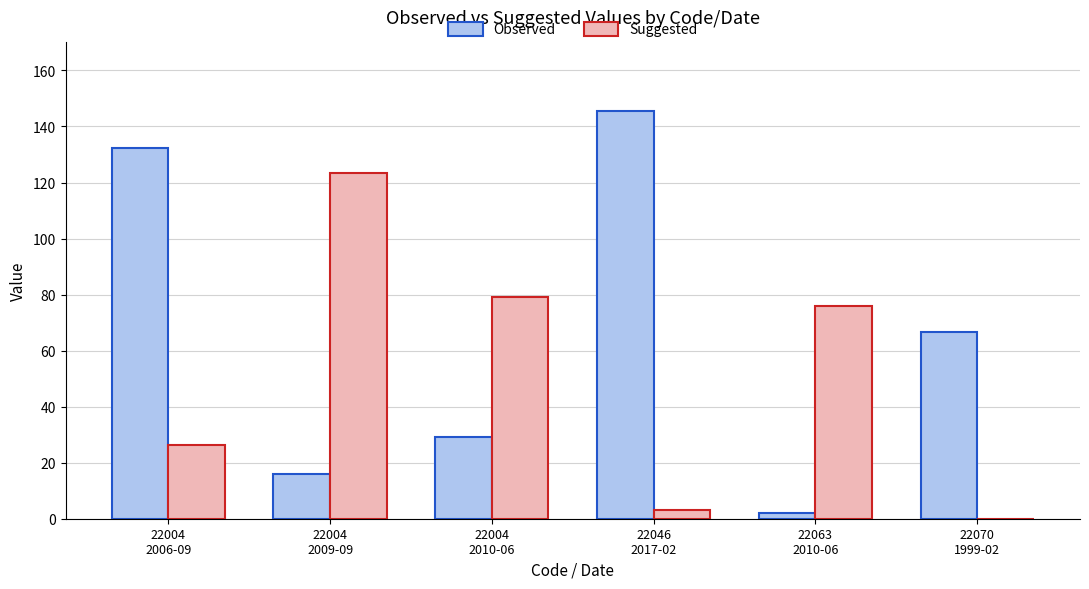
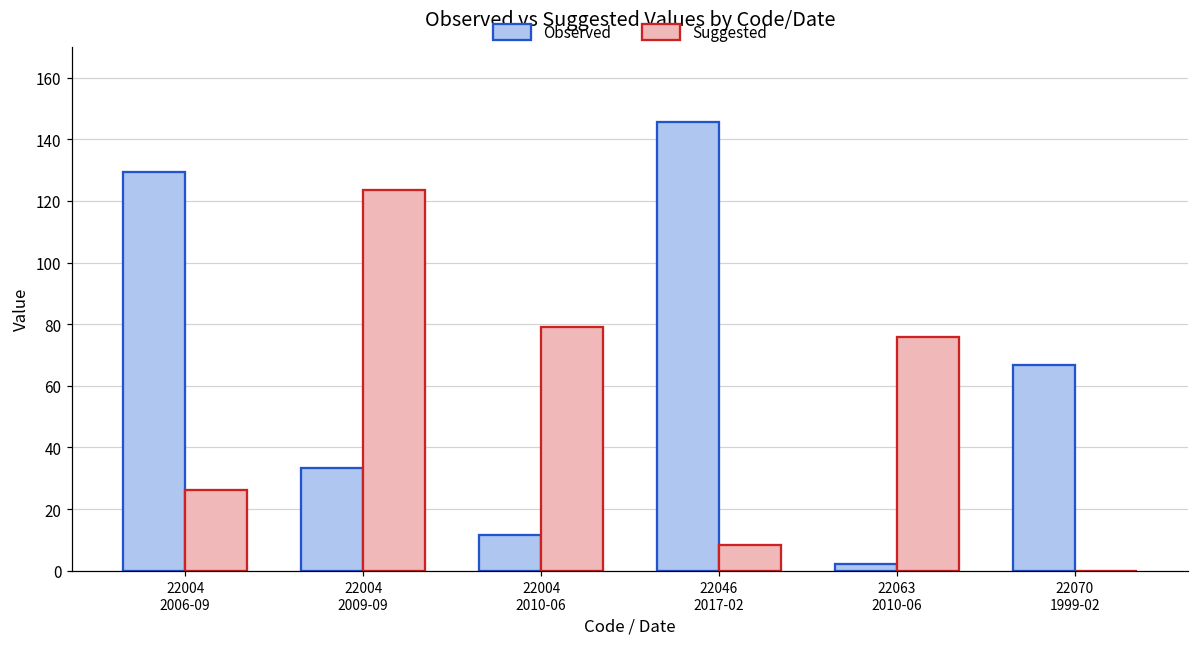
Observed, 22004 2006-09: 133 -> 129
Observed, 22004 2009-09: 16 -> 33
Observed, 22004 2010-06: 29 -> 12
Suggested, 22046 2017-02: 3 -> 8
